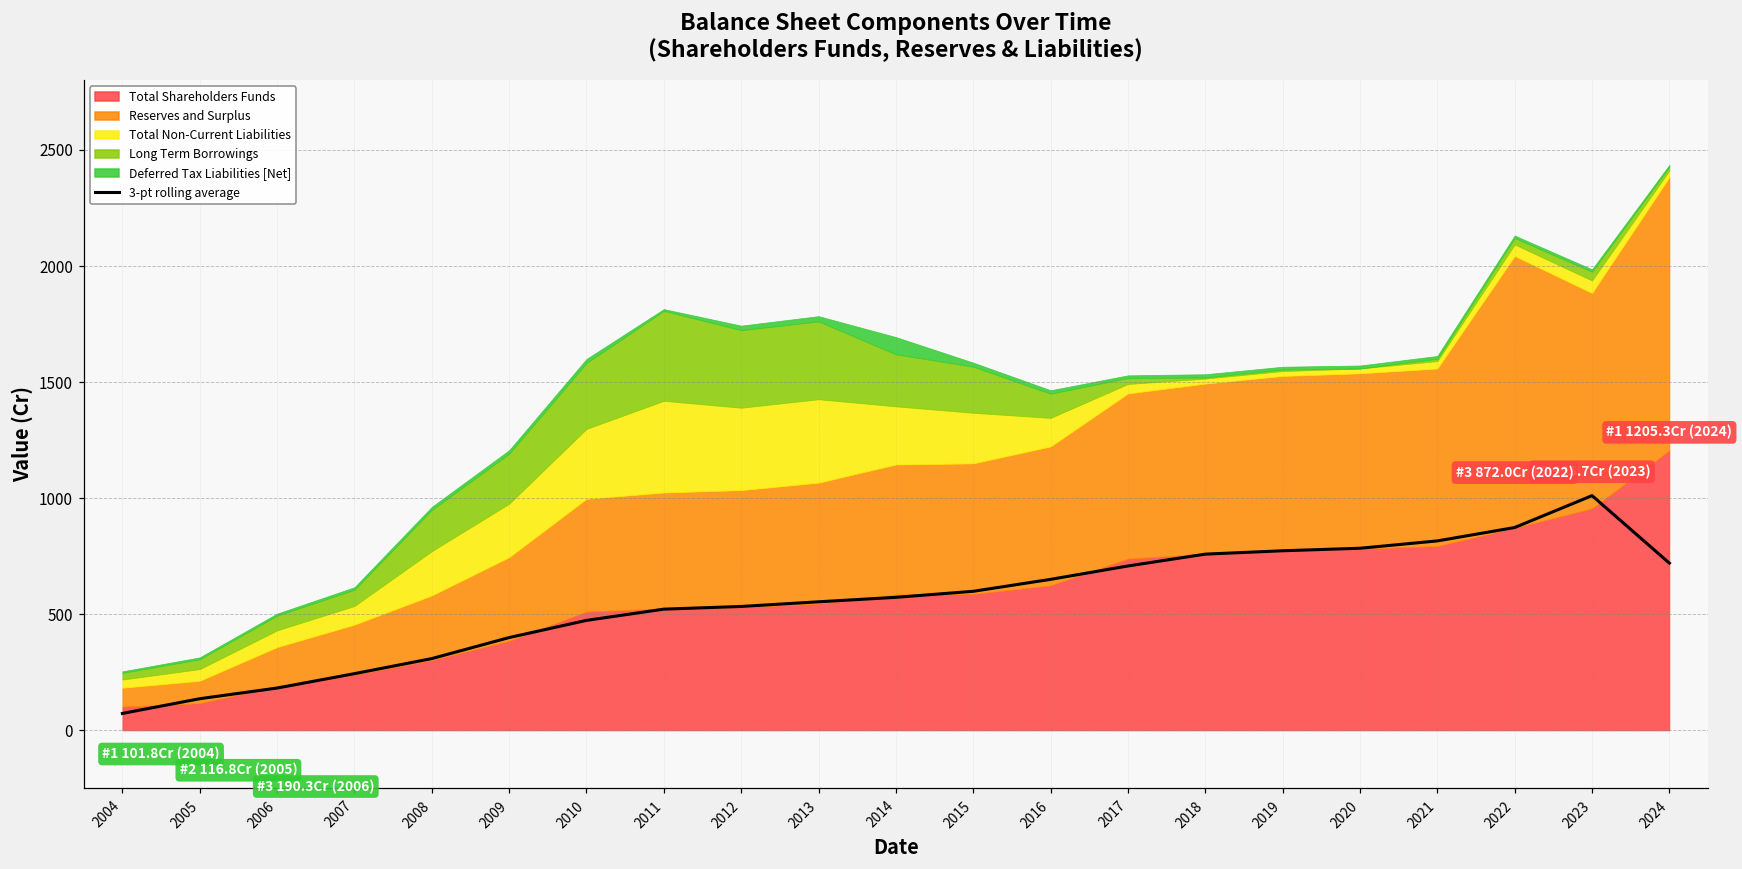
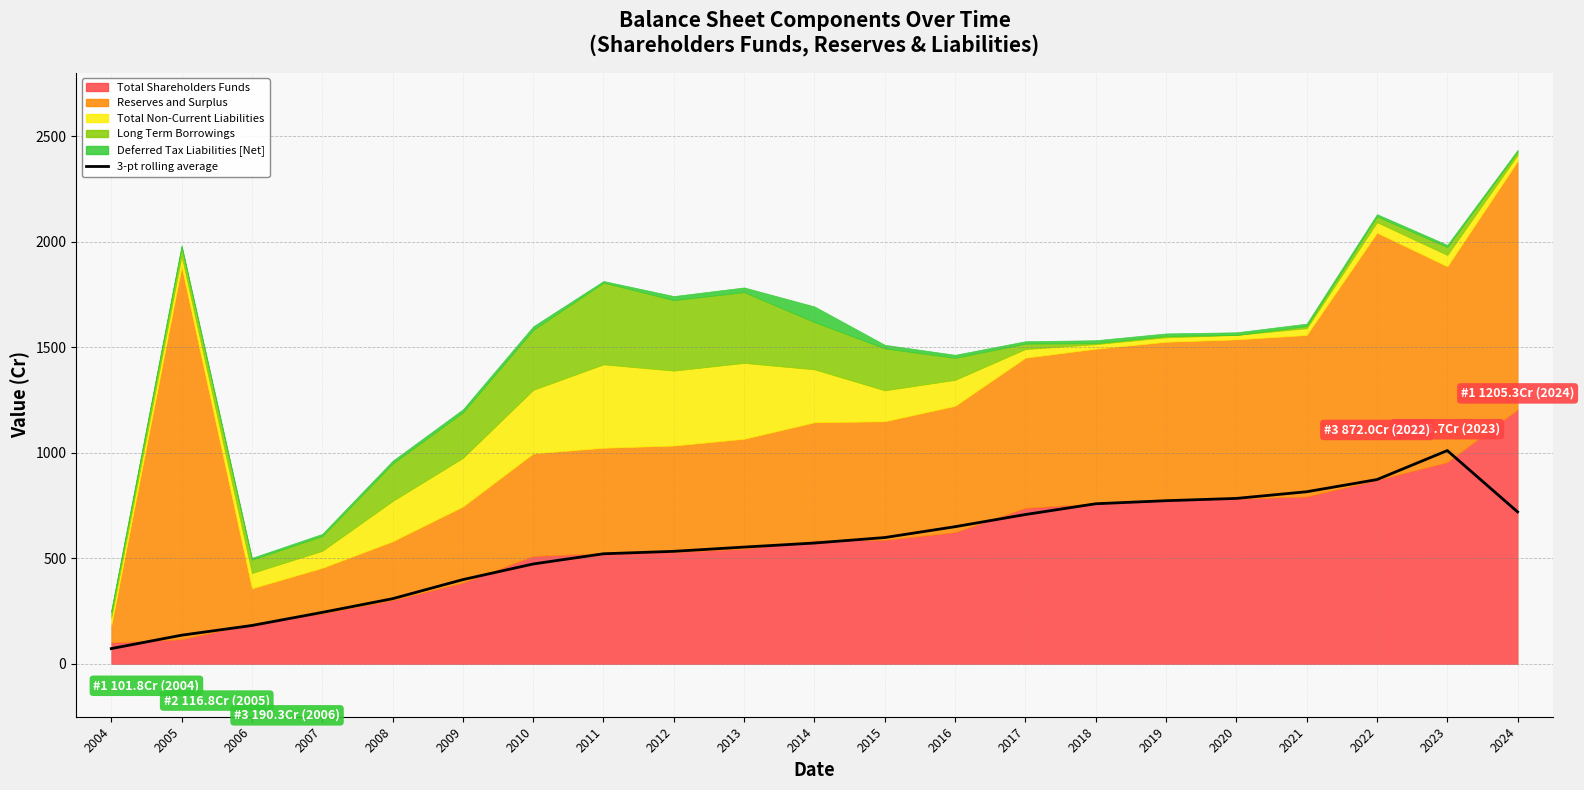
Reserves and Surplus, 2005: 100 -> 1770
Total Non-Current Liabilities, 2015: 220 -> 150
